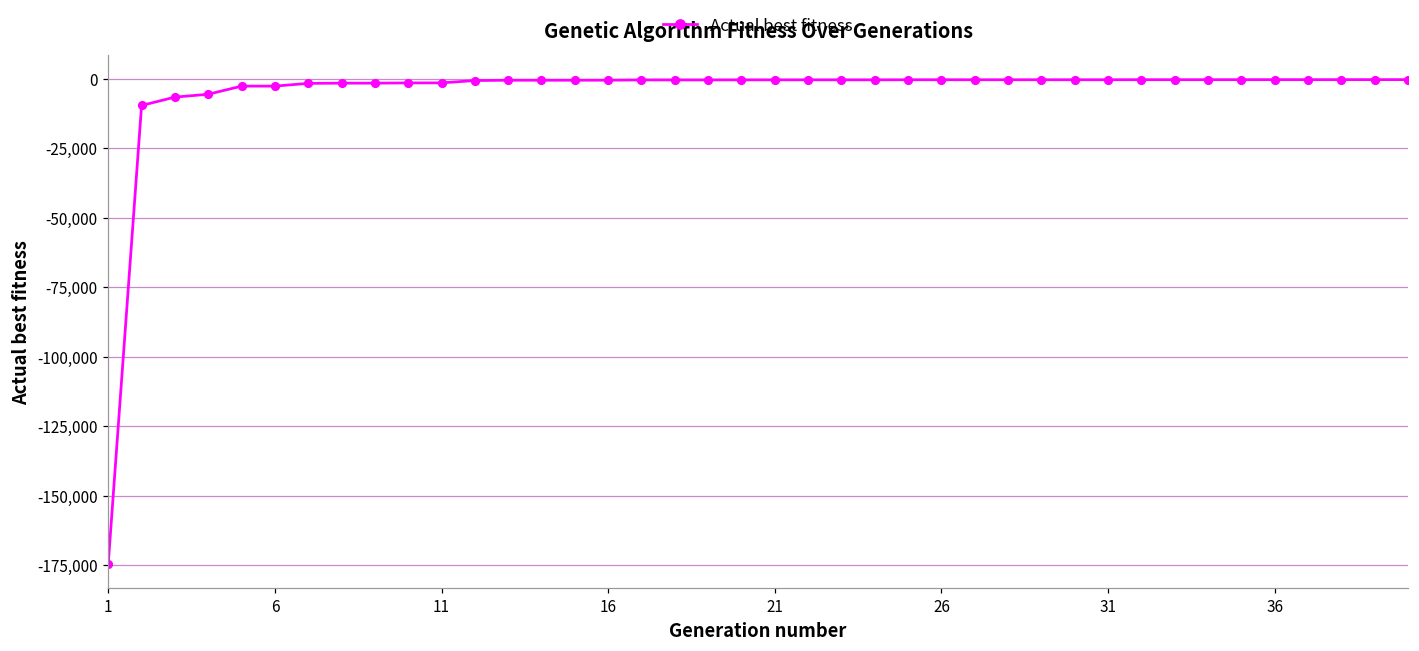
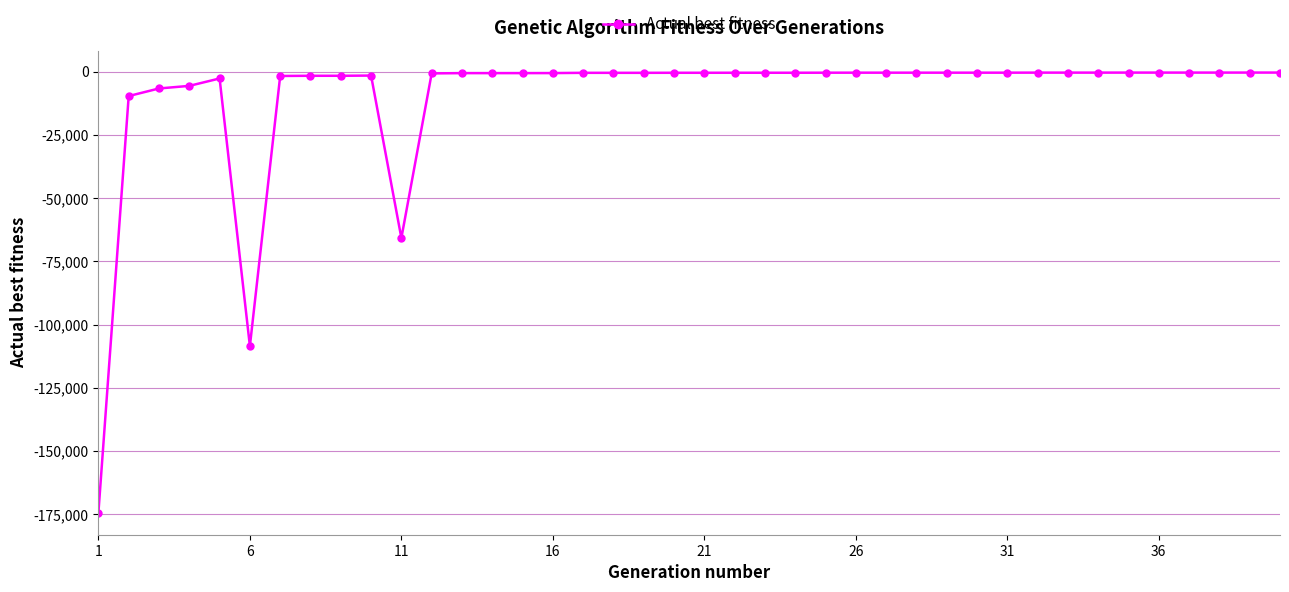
6: -3,000 -> -109,000
11: -2,000 -> -66,000
